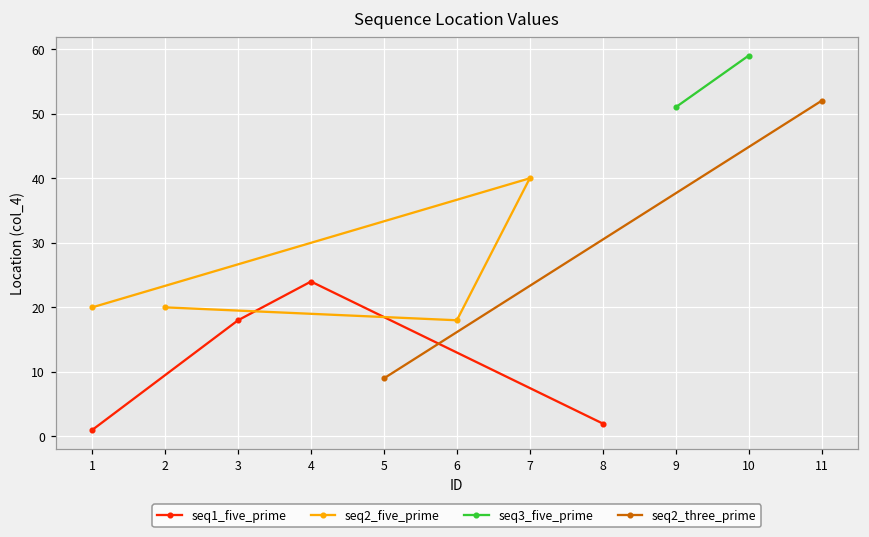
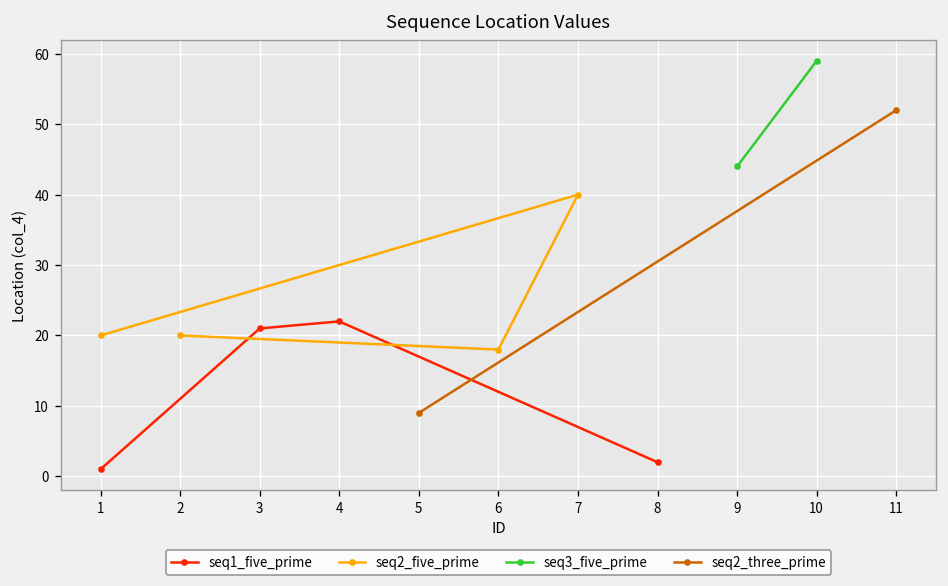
seq1_five_prime, 3: 18 -> 21
seq1_five_prime, 4: 24 -> 22
seq3_five_prime, 9: 51 -> 44
